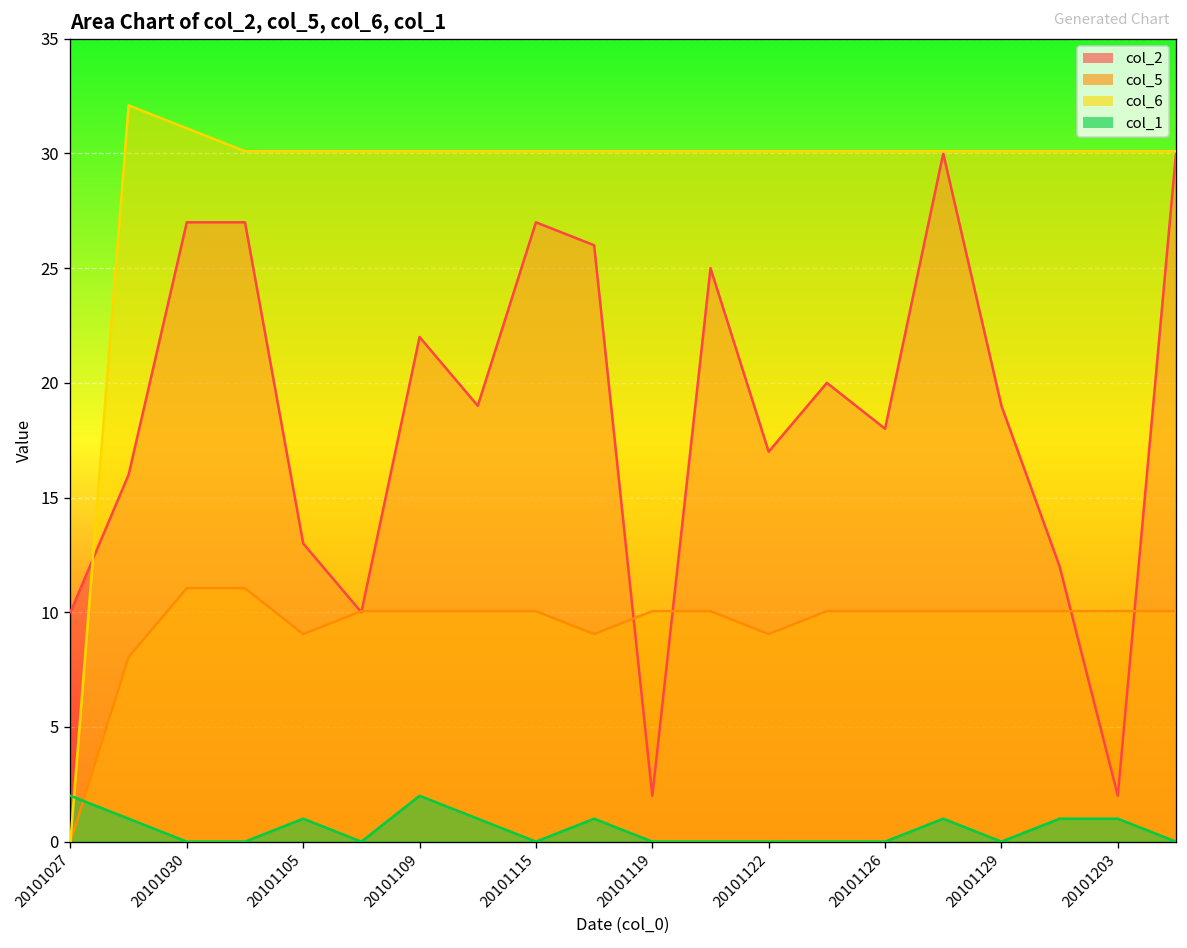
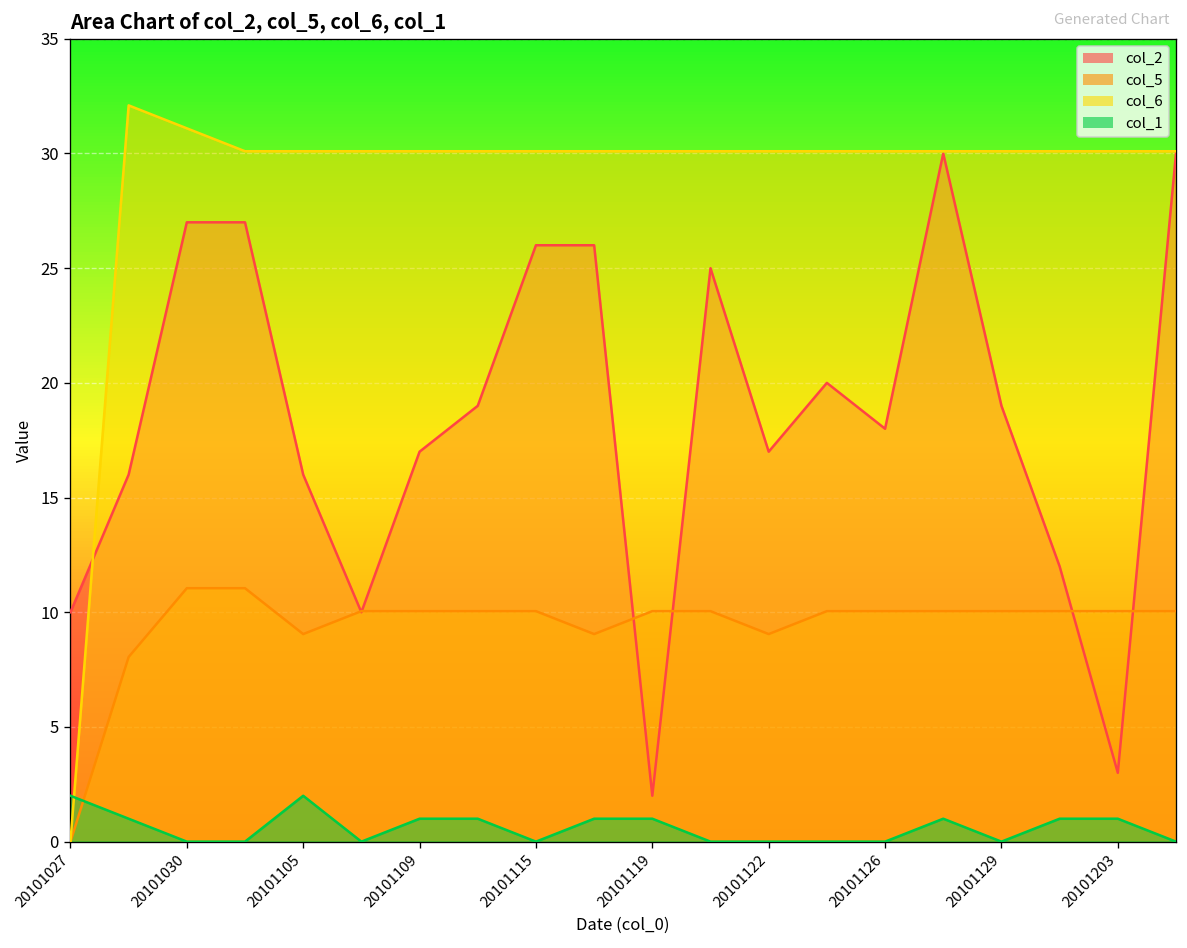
col_2, 20101105: 13 -> 16
col_1, 20101105: 1 -> 2
col_2, 20101109: 22 -> 17
col_1, 20101109: 2 -> 1
col_2, 20101115: 27 -> 26
col_1, 20101119: 0 -> 1
col_2, 20101203: 2 -> 3
